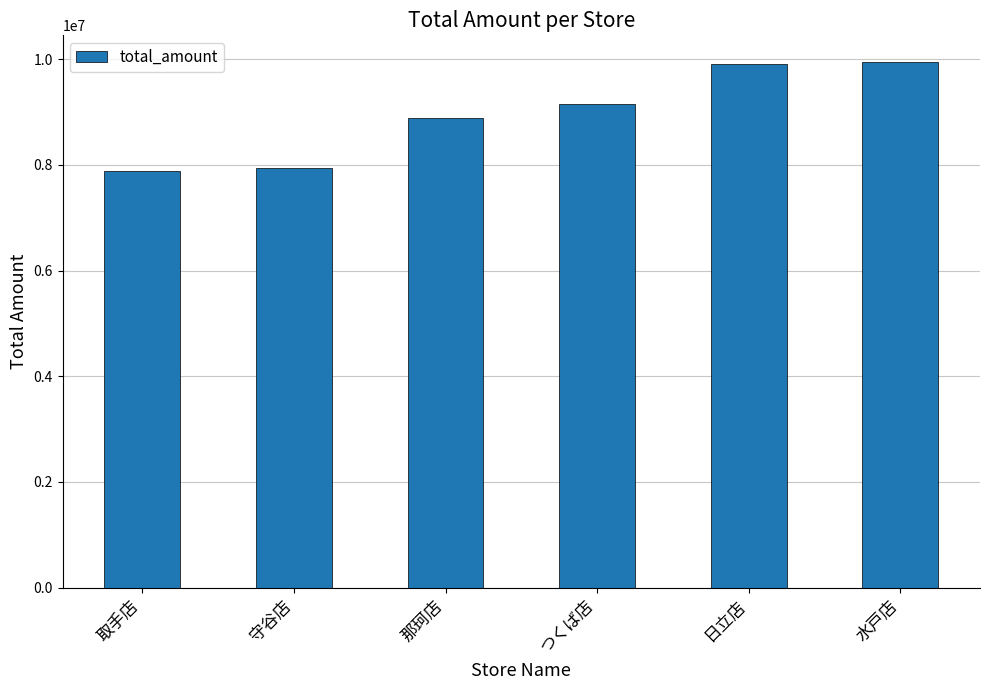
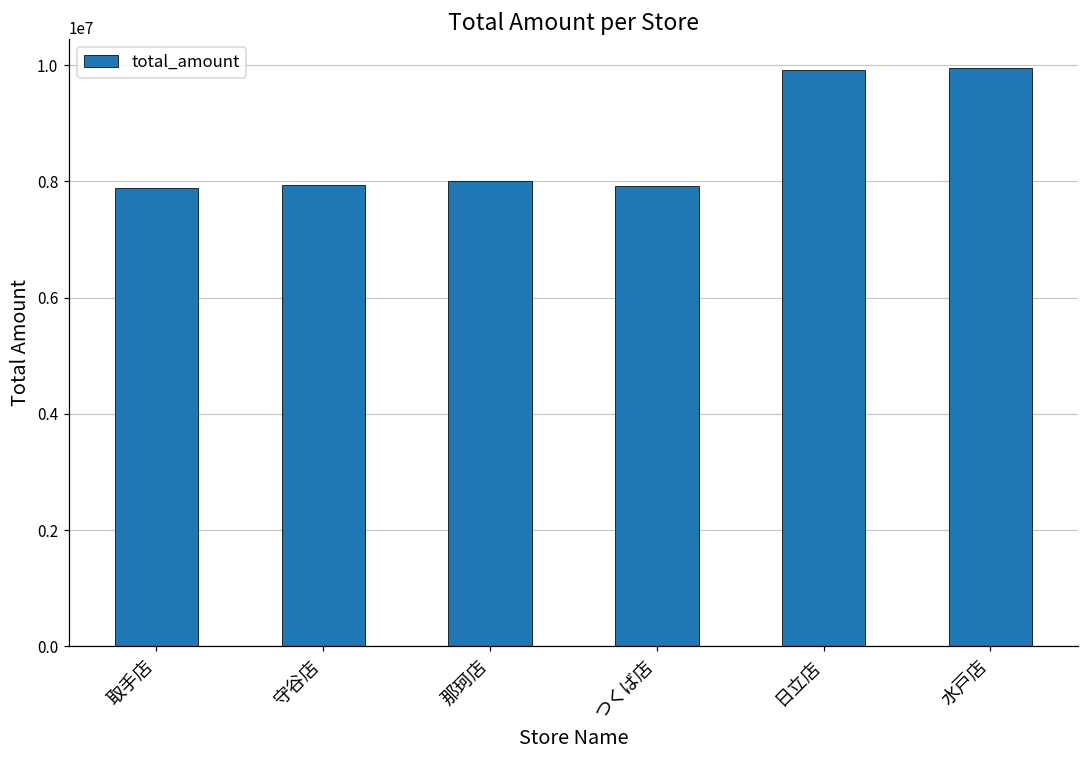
那珂店: 8900000 -> 8000000
つくば店: 9200000 -> 7900000
